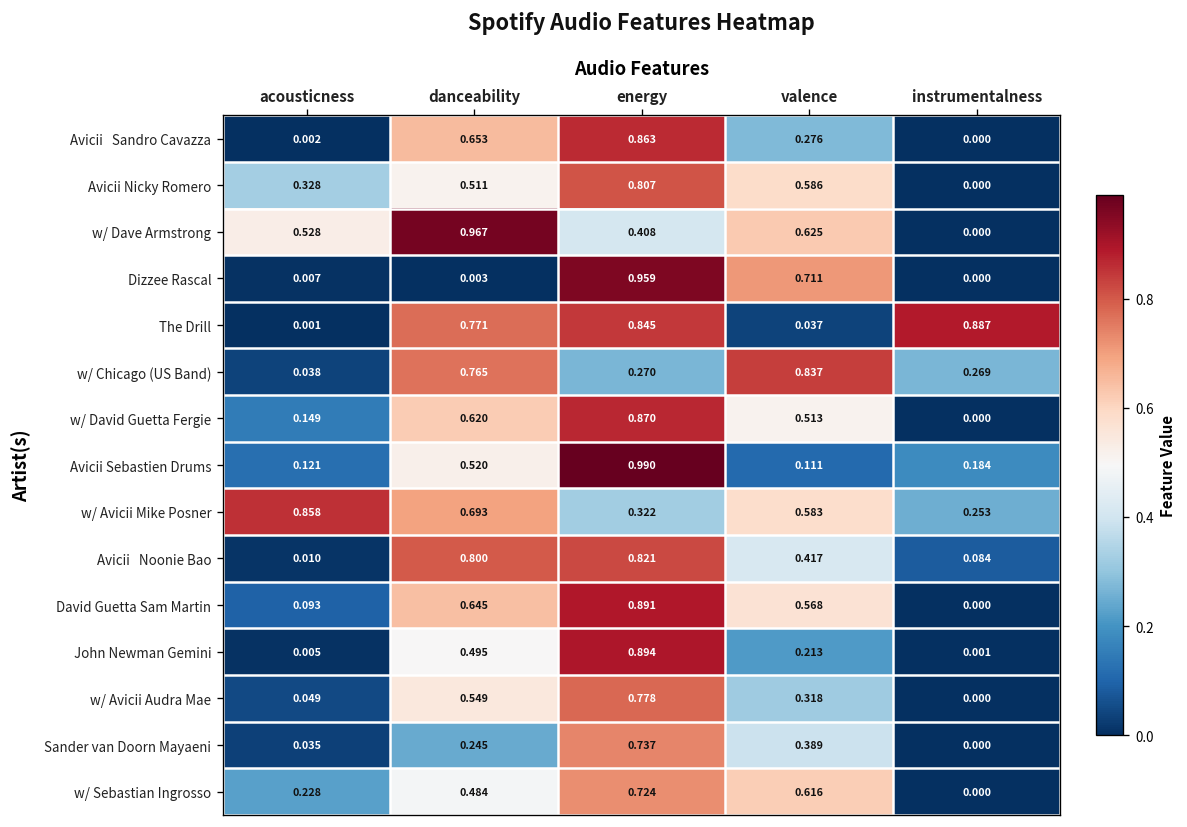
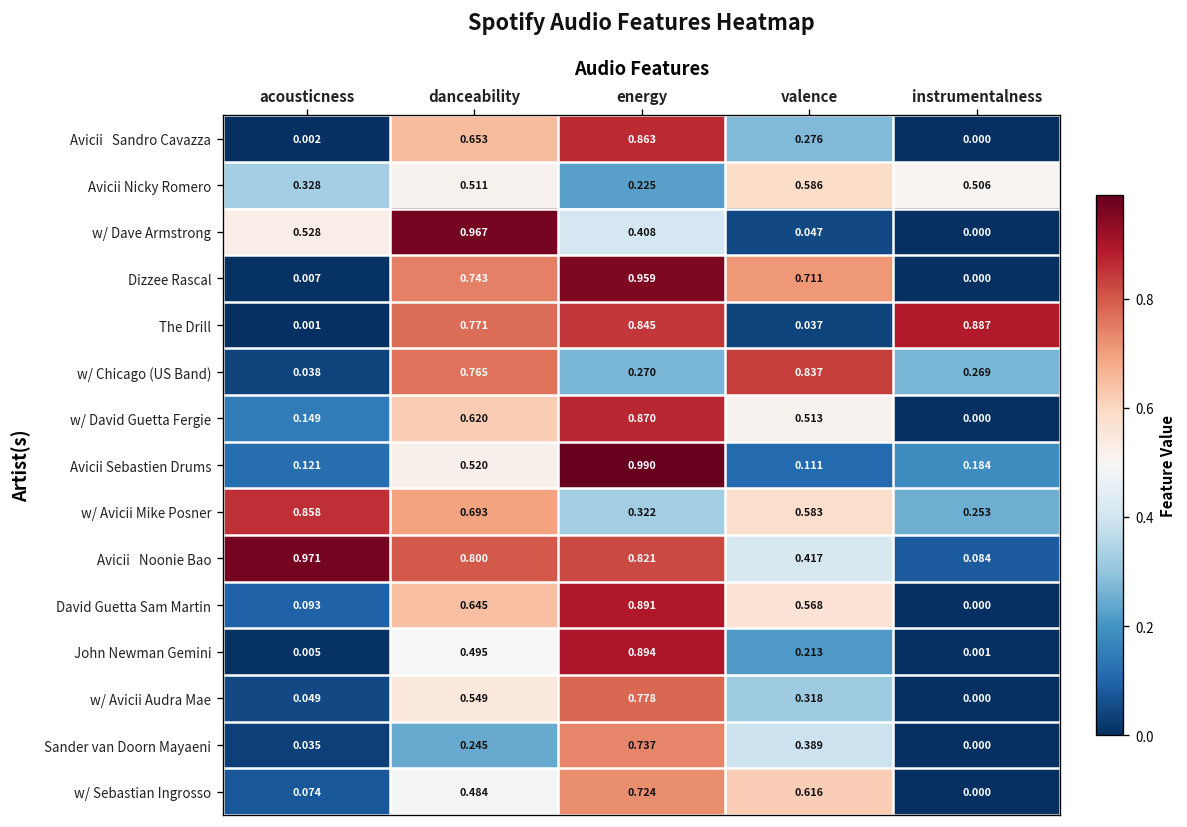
Avicii Nicky Romero, energy: 0.807 -> 0.225
Avicii Nicky Romero, instrumentalness: 0.000 -> 0.506
w/ Dave Armstrong, valence: 0.625 -> 0.047
Dizzee Rascal, danceability: 0.003 -> 0.743
Avicii Noonie Bao, acousticness: 0.010 -> 0.971
w/ Sebastian Ingrosso, acousticness: 0.228 -> 0.074
